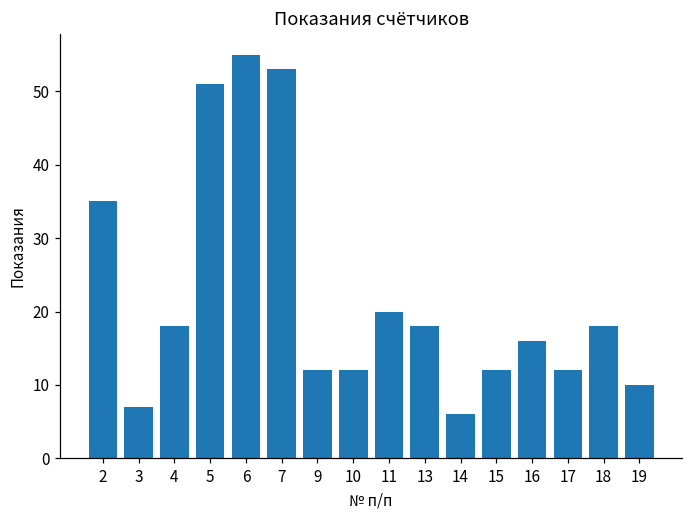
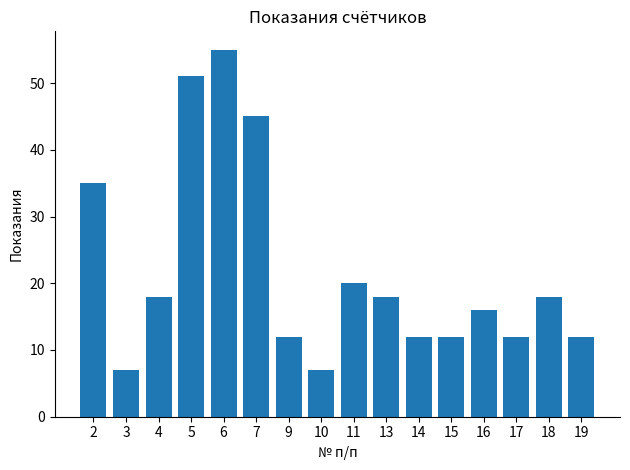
7: 53 -> 45
10: 12 -> 7
14: 6 -> 12
19: 10 -> 12
